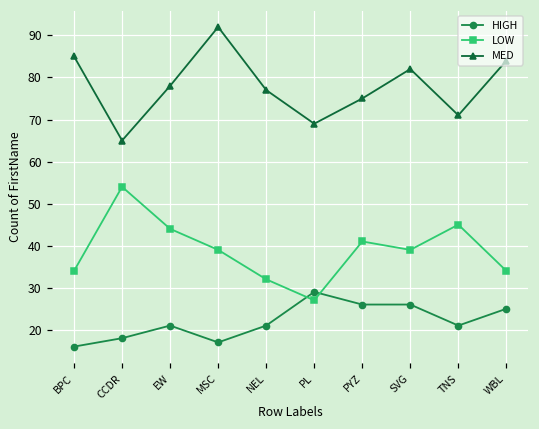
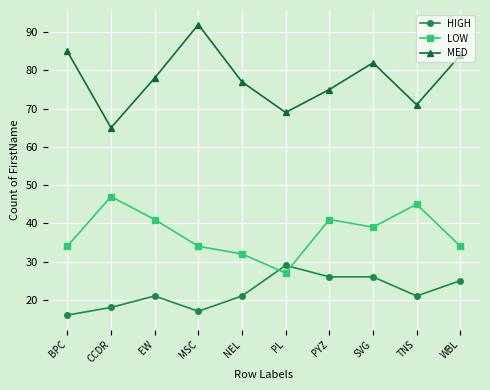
LOW, CCDR: 54 -> 47
LOW, EW: 44 -> 41
LOW, MSC: 39 -> 34
